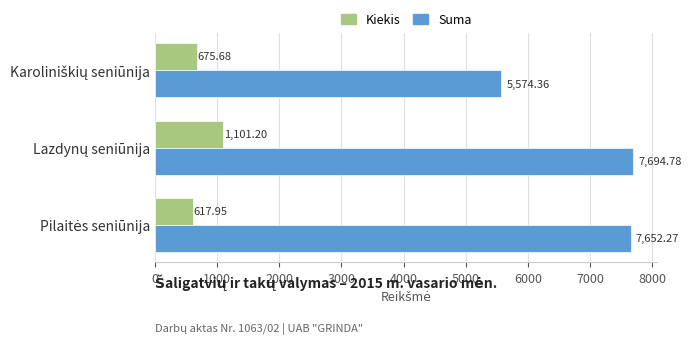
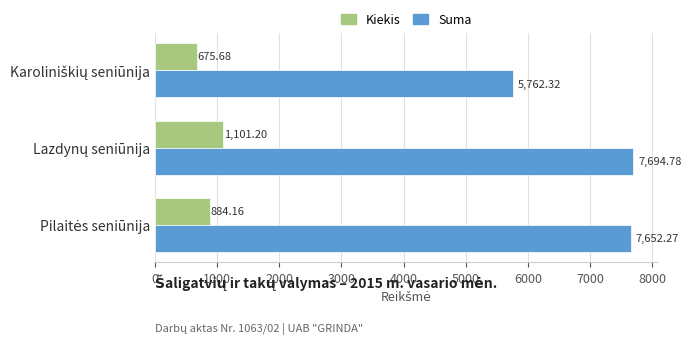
Suma, Karoliniškių seniūnija: 5,574.36 -> 5,762.32
Kiekis, Pilaitės seniūnija: 617.95 -> 884.16
